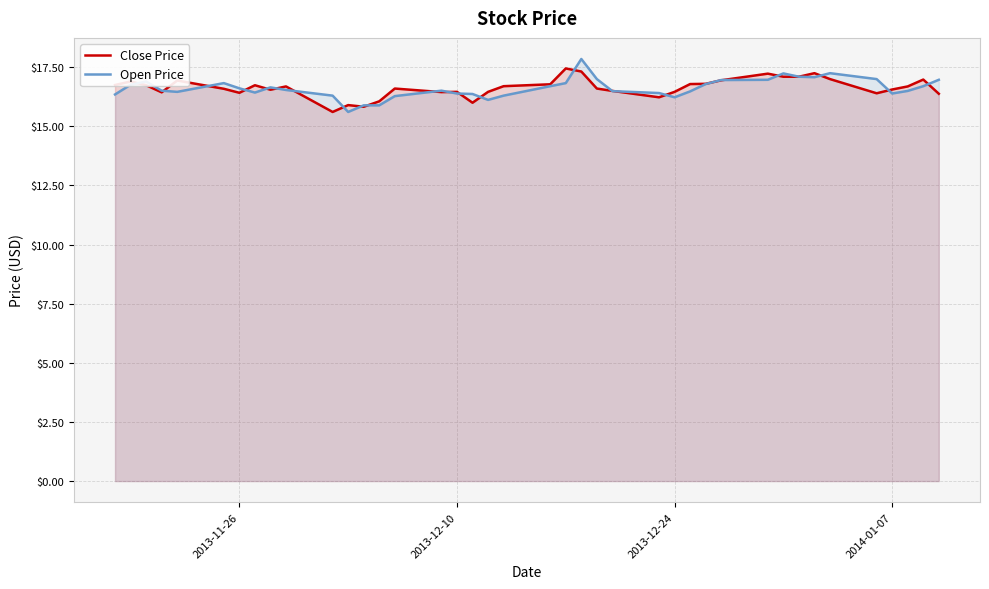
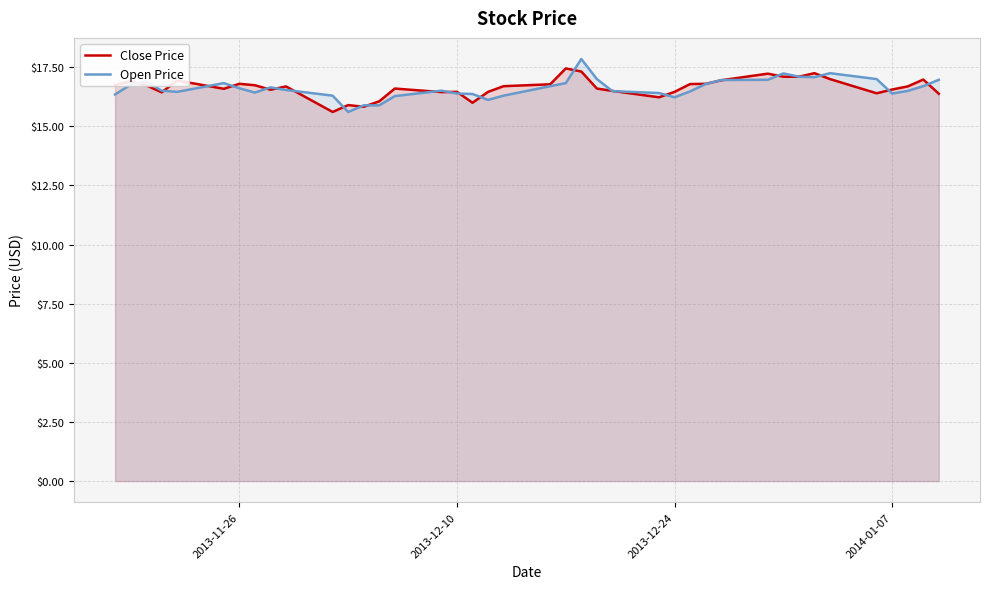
Close Price, 2013-11-26: $16.4 -> $16.8
